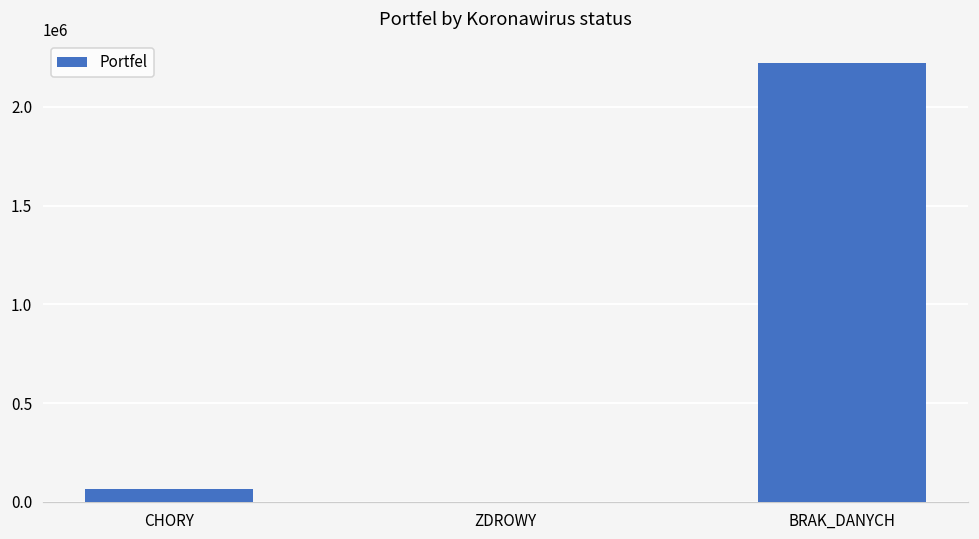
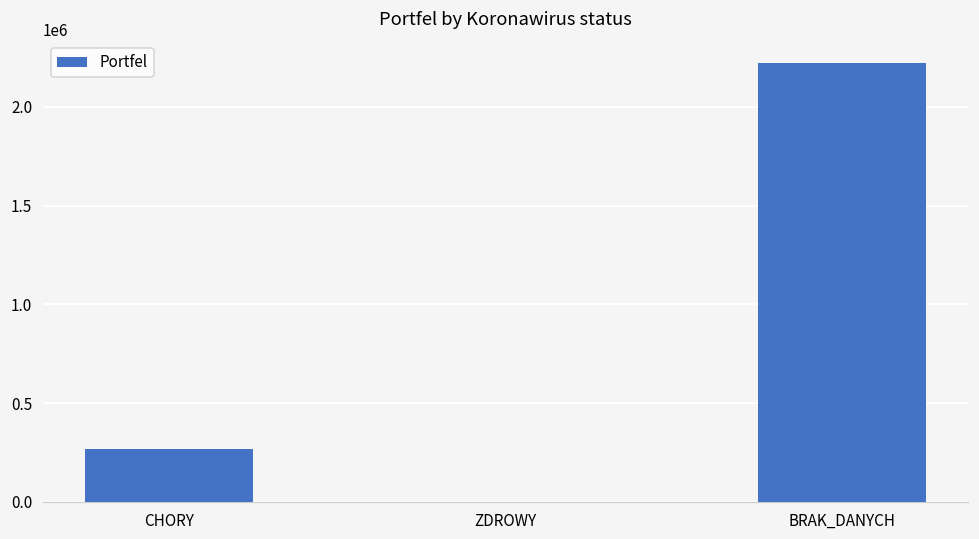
CHORY: 70000 -> 270000
